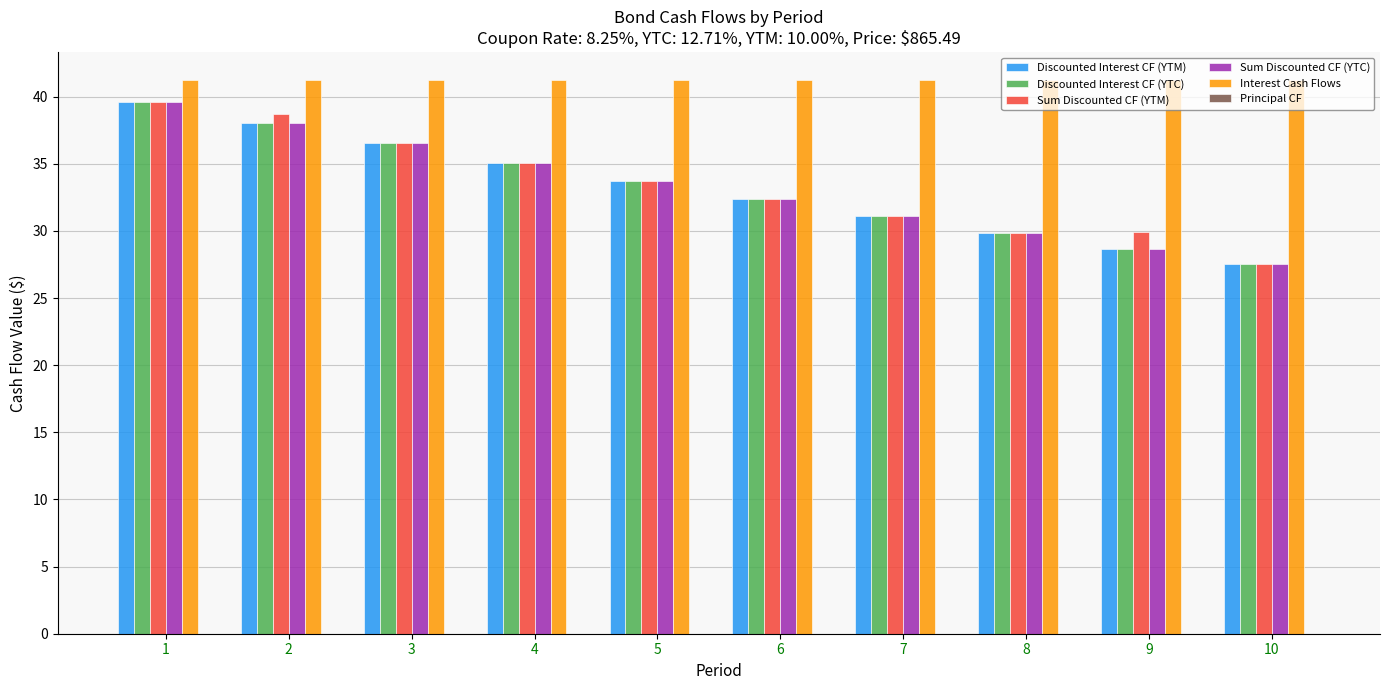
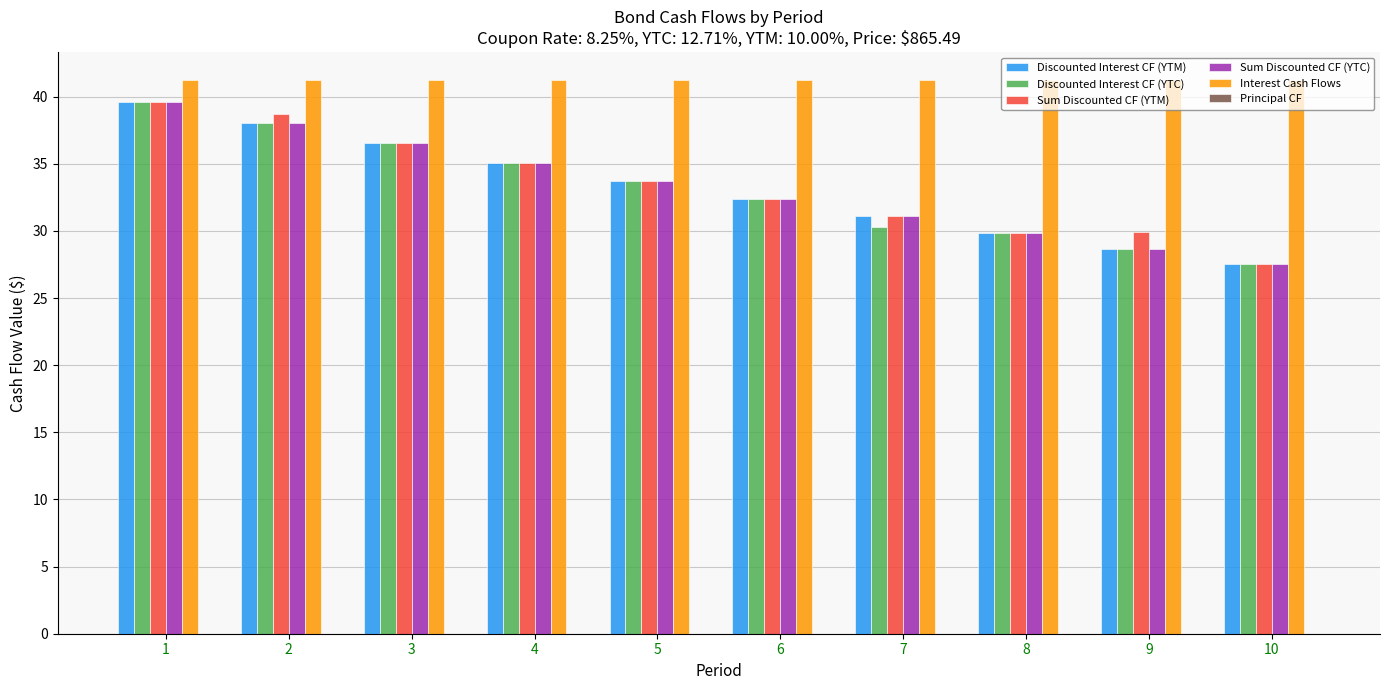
Discounted Interest CF (YTC), 7: 31.1 -> 30.3
